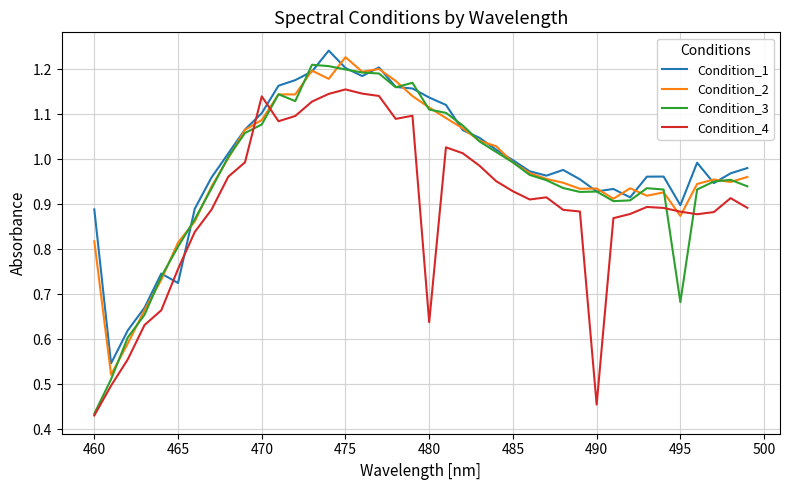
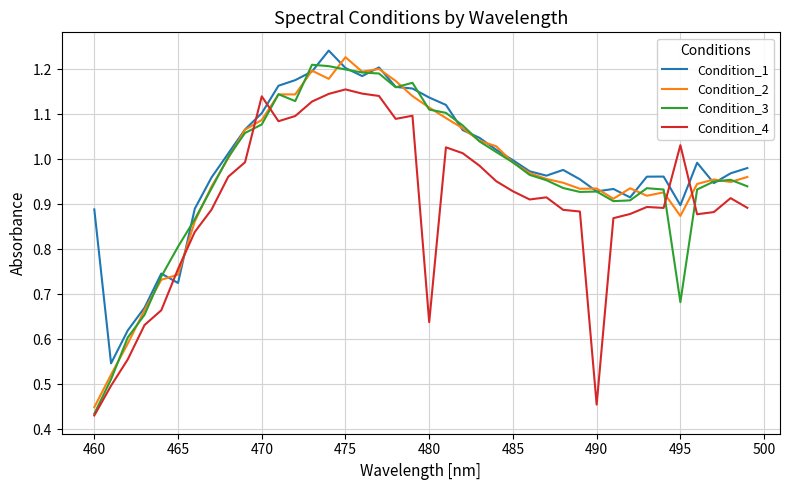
Condition_2, 460: 0.82 -> 0.45
Condition_2, 465: 0.81 -> 0.74
Condition_4, 495: 0.88 -> 1.03
